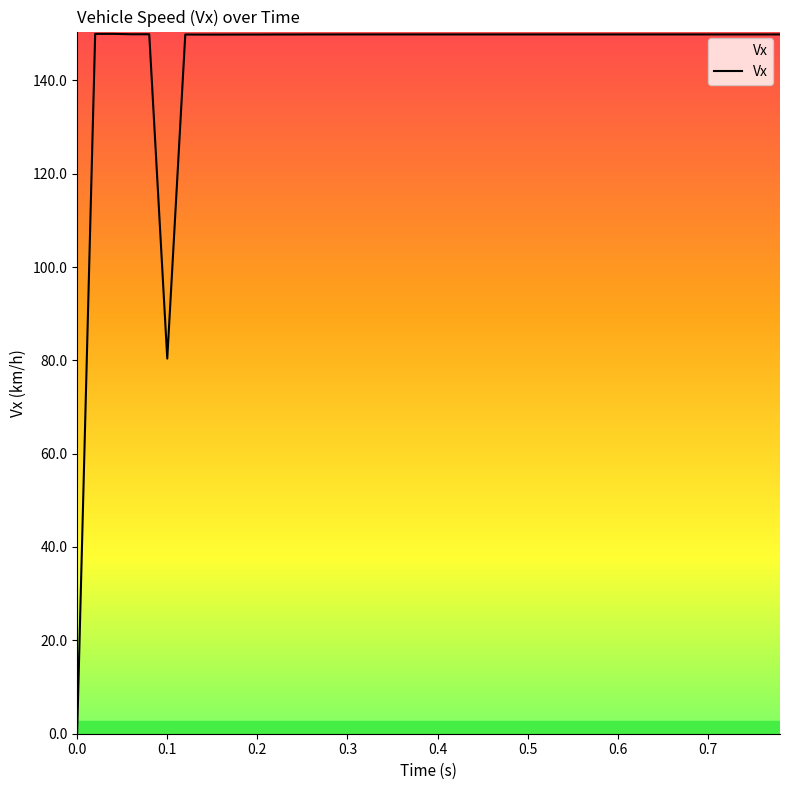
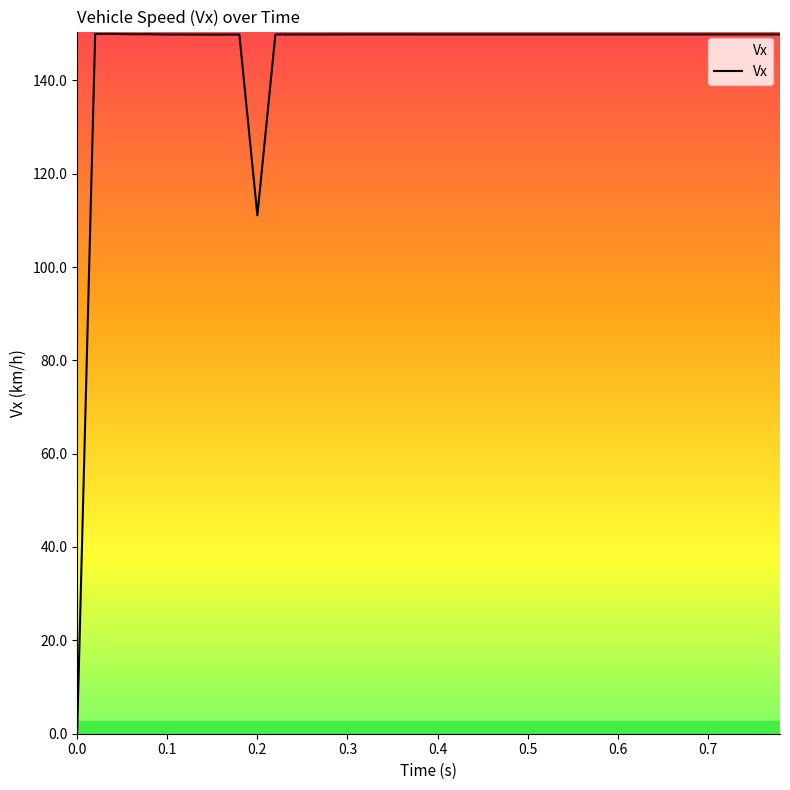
0.1: 80 -> 150
0.2: 150 -> 111
